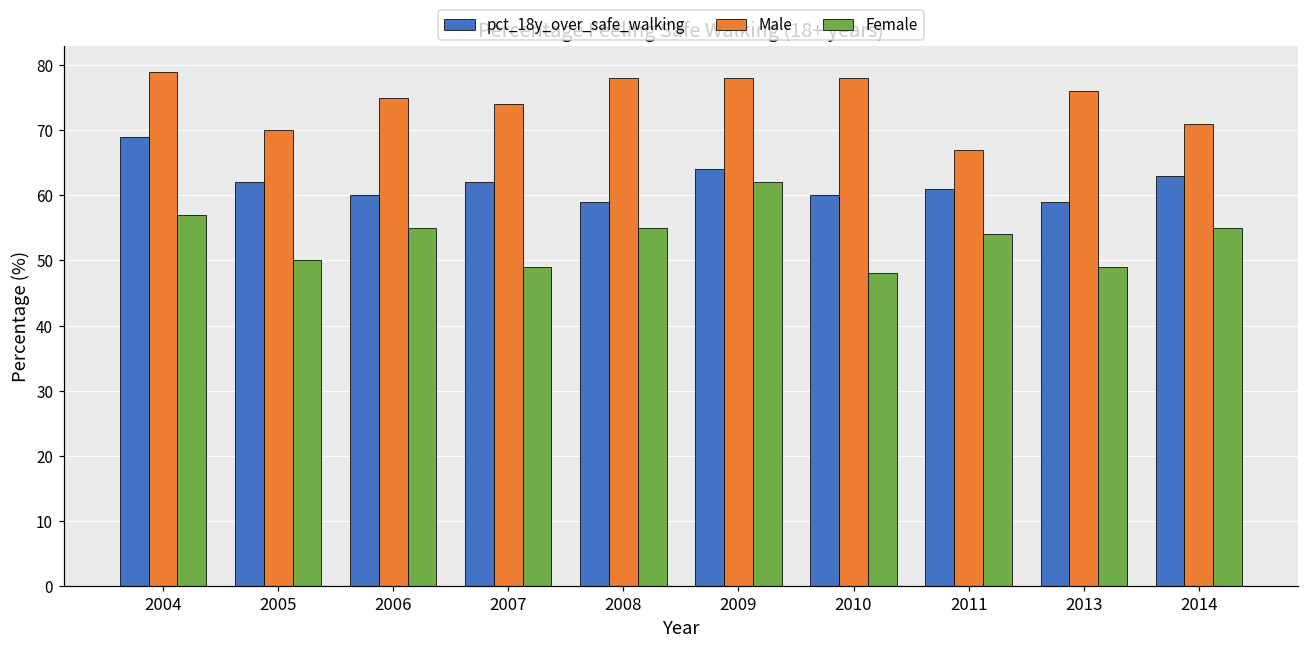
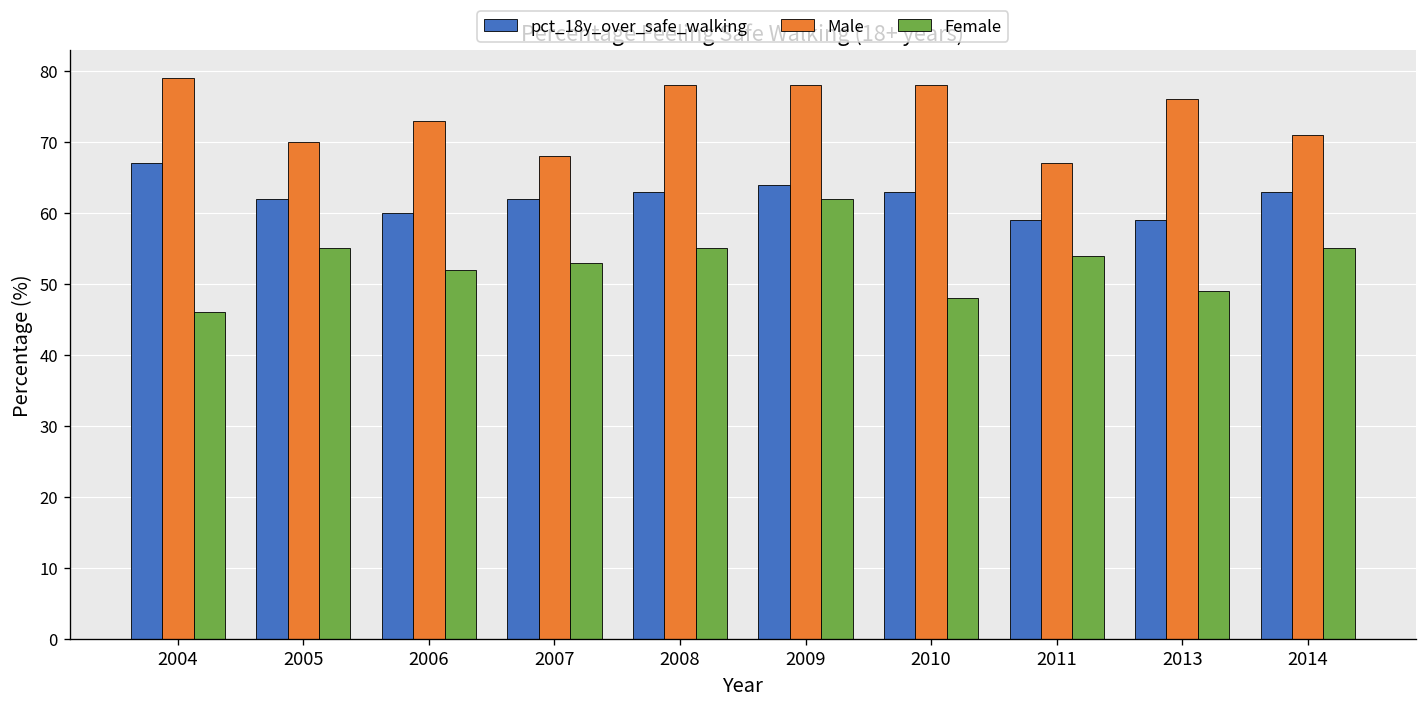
pct_18y_over_safe_walking, 2004: 69 -> 67
Female, 2004: 57 -> 46
Female, 2005: 50 -> 55
Male, 2006: 75 -> 73
Female, 2006: 55 -> 52
Male, 2007: 74 -> 68
Female, 2007: 49 -> 53
pct_18y_over_safe_walking, 2008: 59 -> 63
pct_18y_over_safe_walking, 2010: 60 -> 63
pct_18y_over_safe_walking, 2011: 61 -> 59
